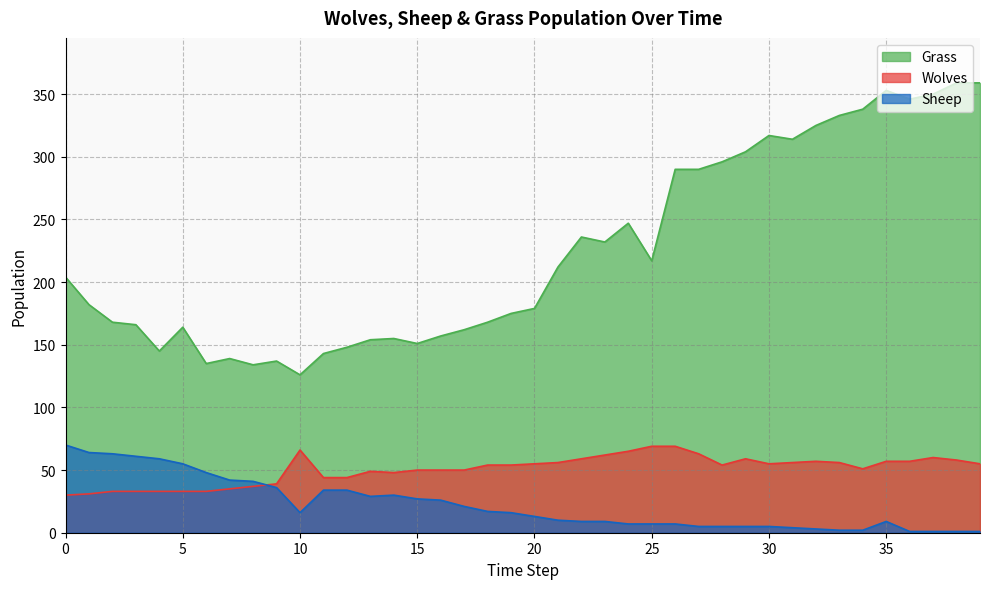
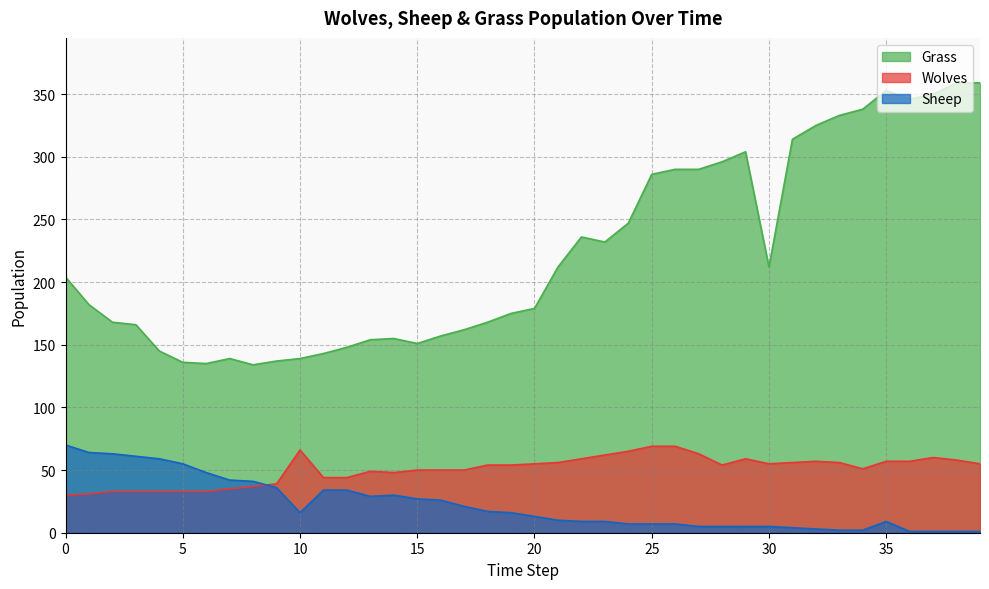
Grass, 5: 164 -> 136
Grass, 10: 126 -> 139
Grass, 25: 217 -> 286
Grass, 30: 317 -> 212
